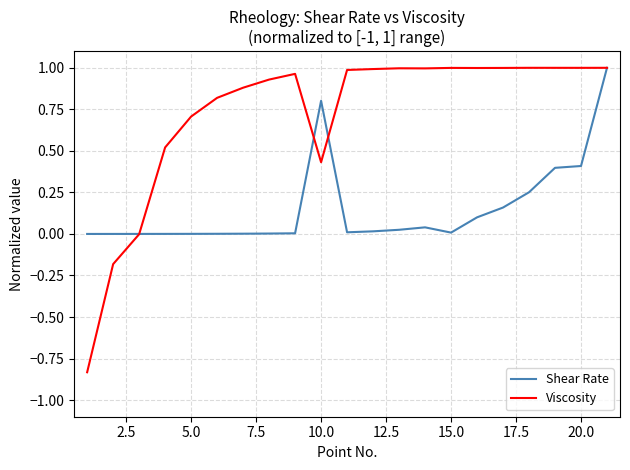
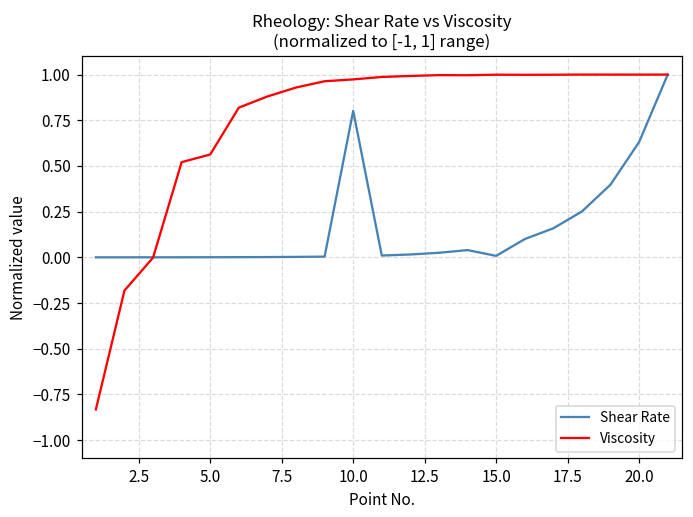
Viscosity, 5.0: 0.71 -> 0.56
Viscosity, 10.0: 0.43 -> 0.97
Shear Rate, 20.0: 0.41 -> 0.63
